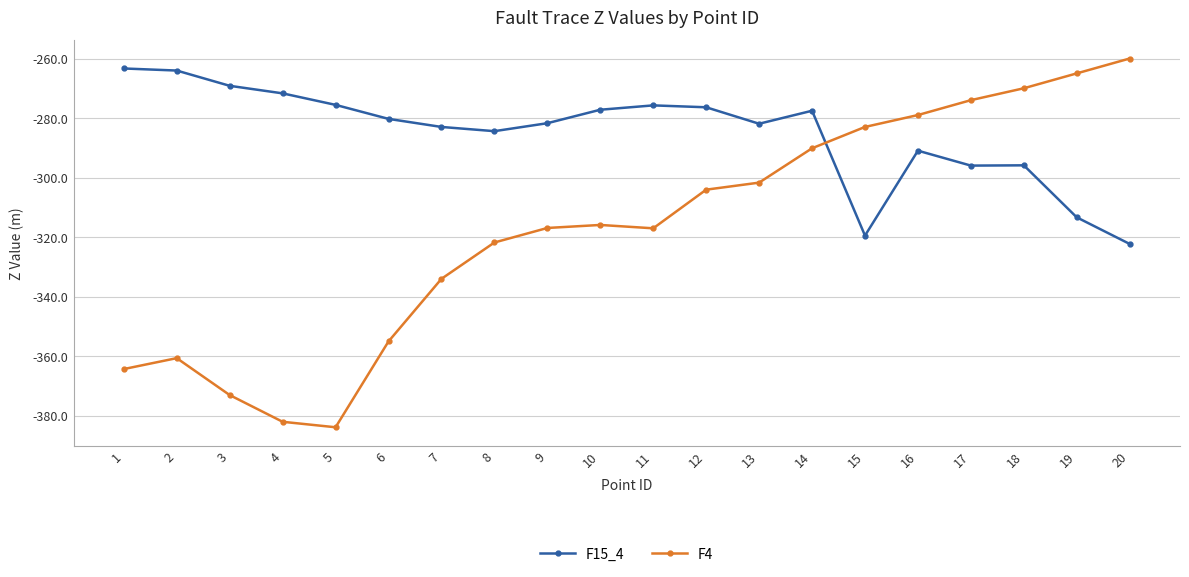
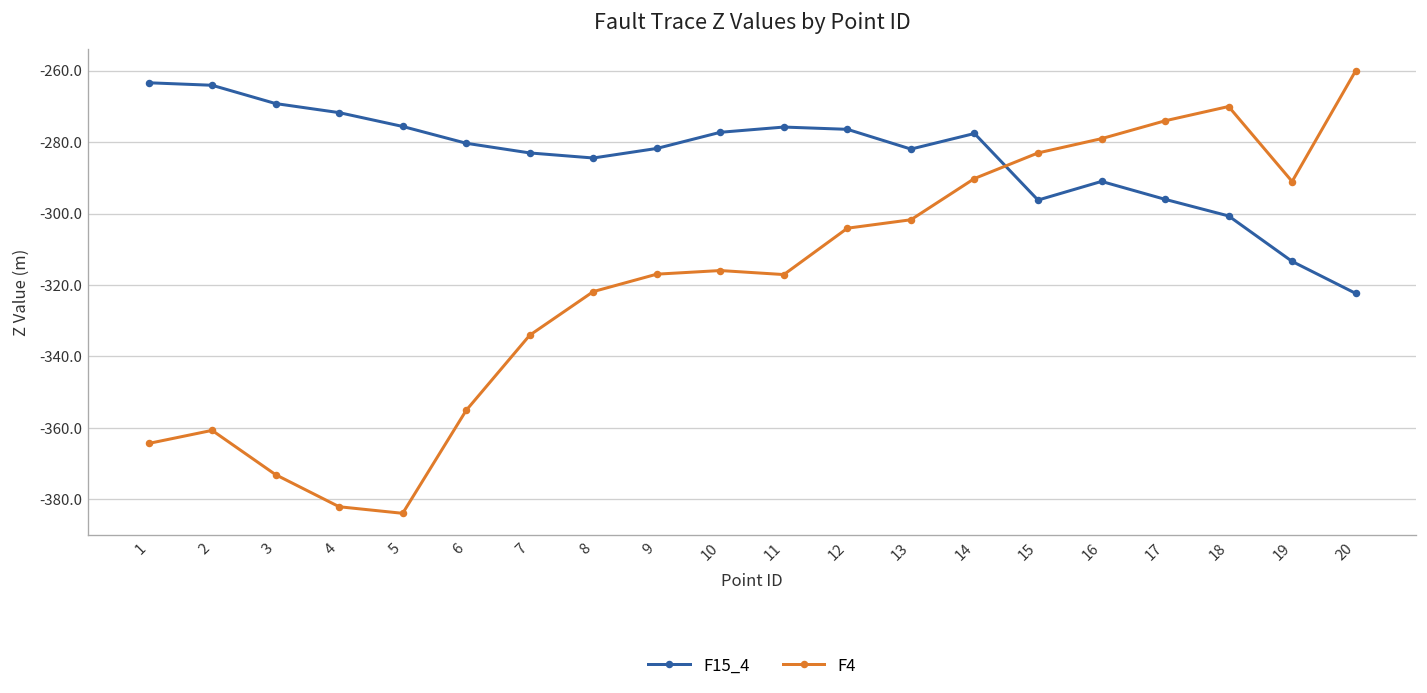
F15_4, 15: -320 -> -296
F15_4, 18: -296 -> -301
F4, 19: -265 -> -291
